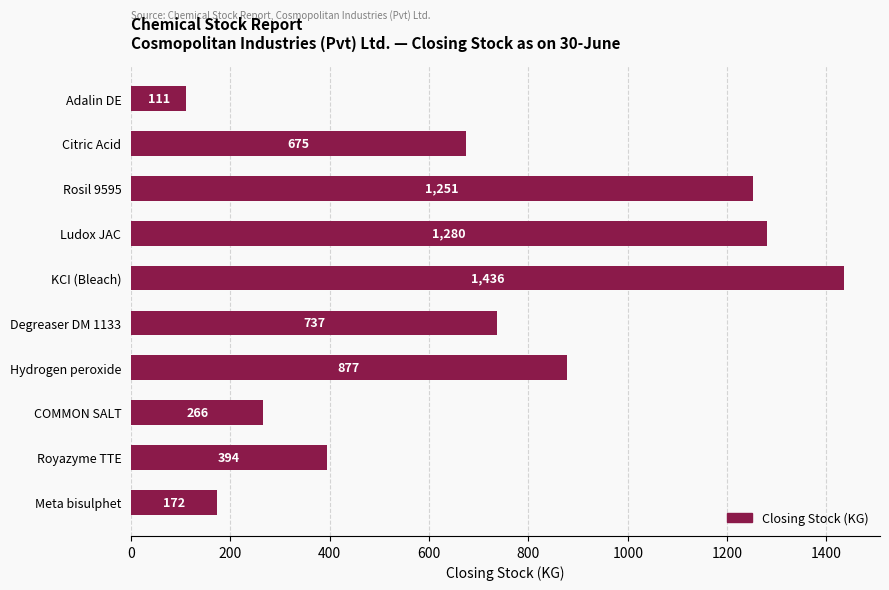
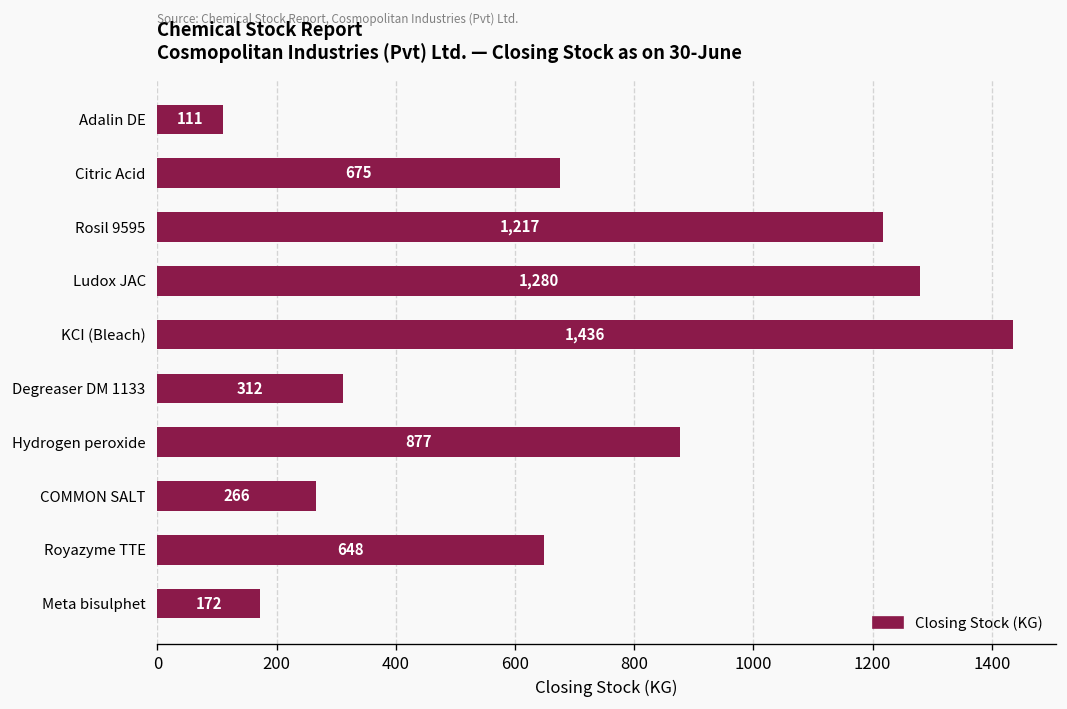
Rosil 9595: 1,251 -> 1,217
Degreaser DM 1133: 737 -> 312
Royazyme TTE: 394 -> 648
